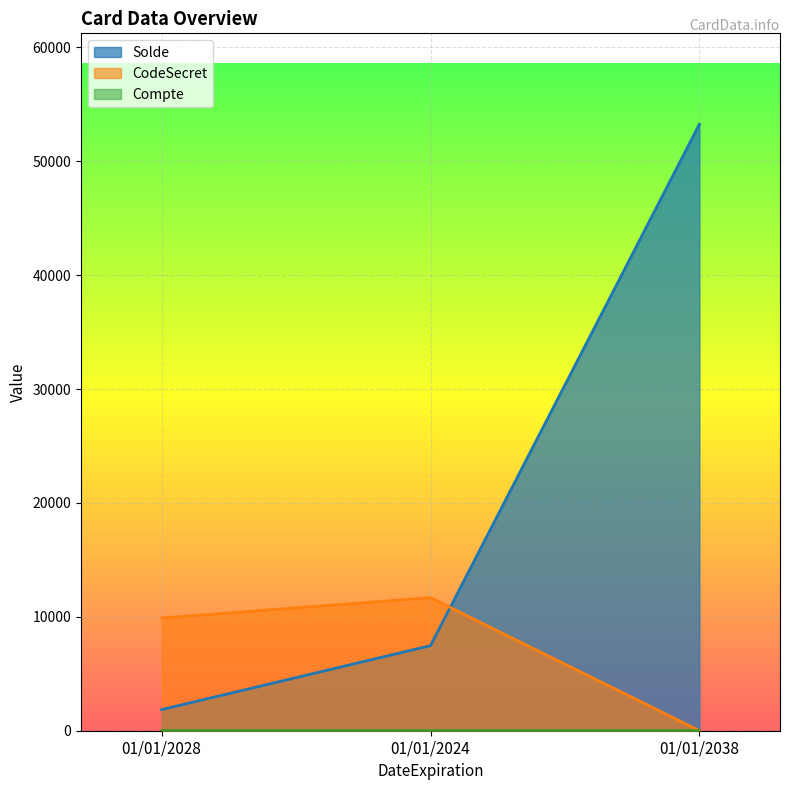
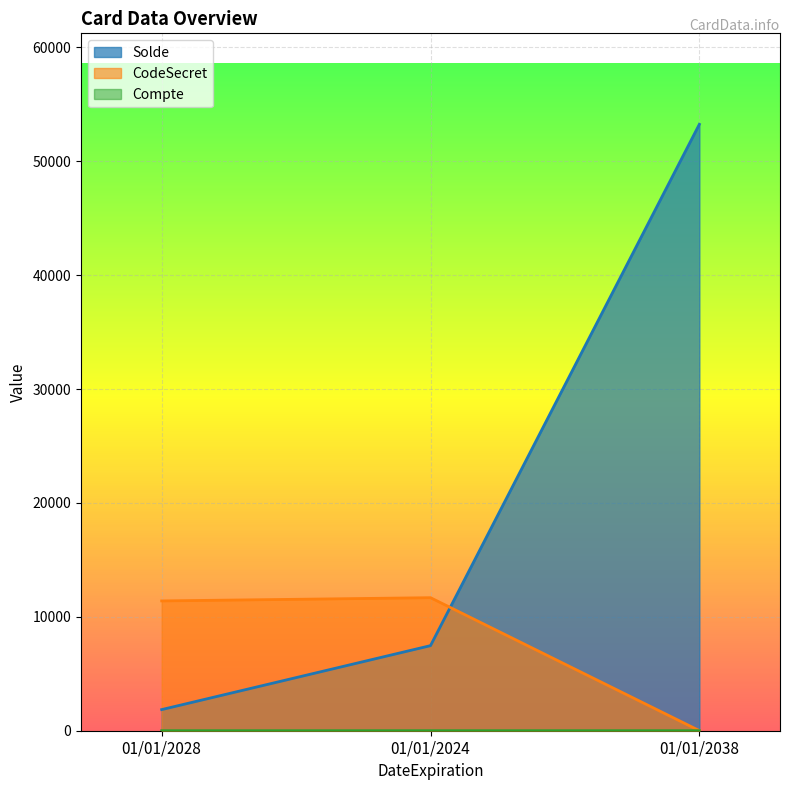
CodeSecret, 01/01/2028: 9900 -> 11400
